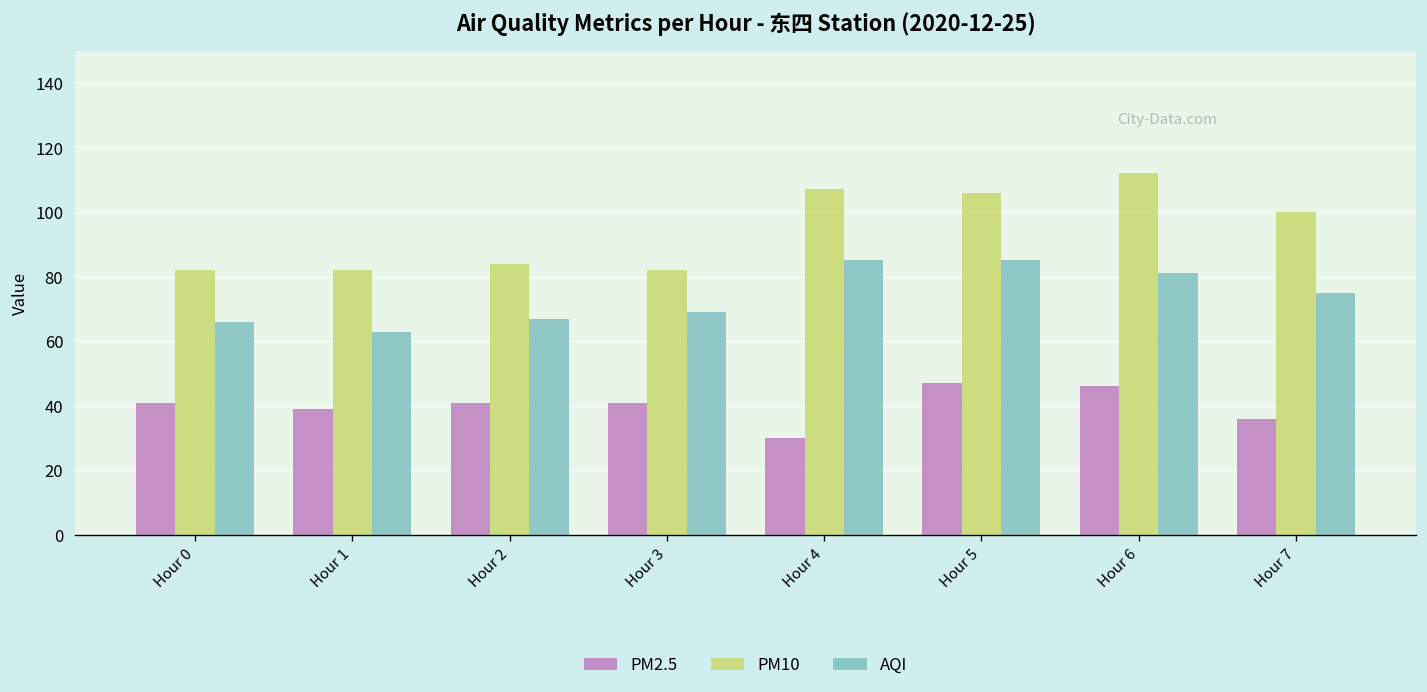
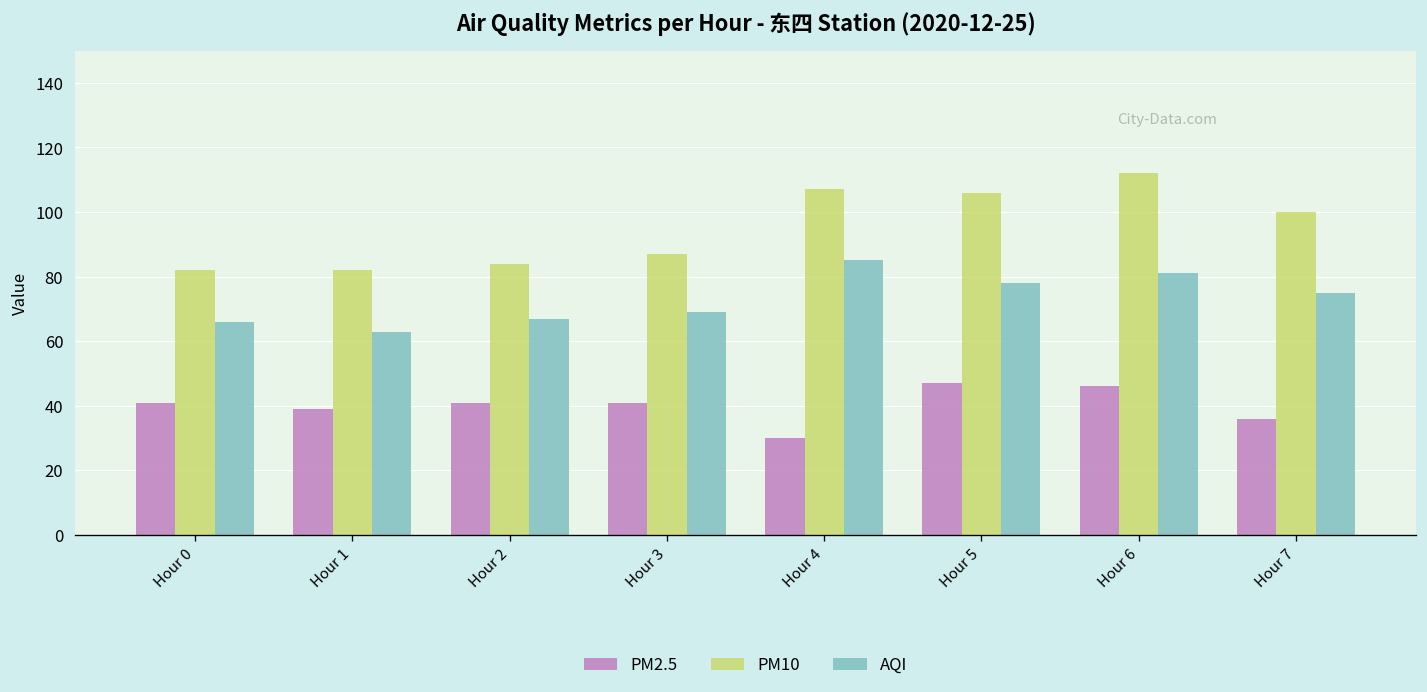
PM10, Hour 3: 82 -> 87
AQI, Hour 5: 85 -> 78
